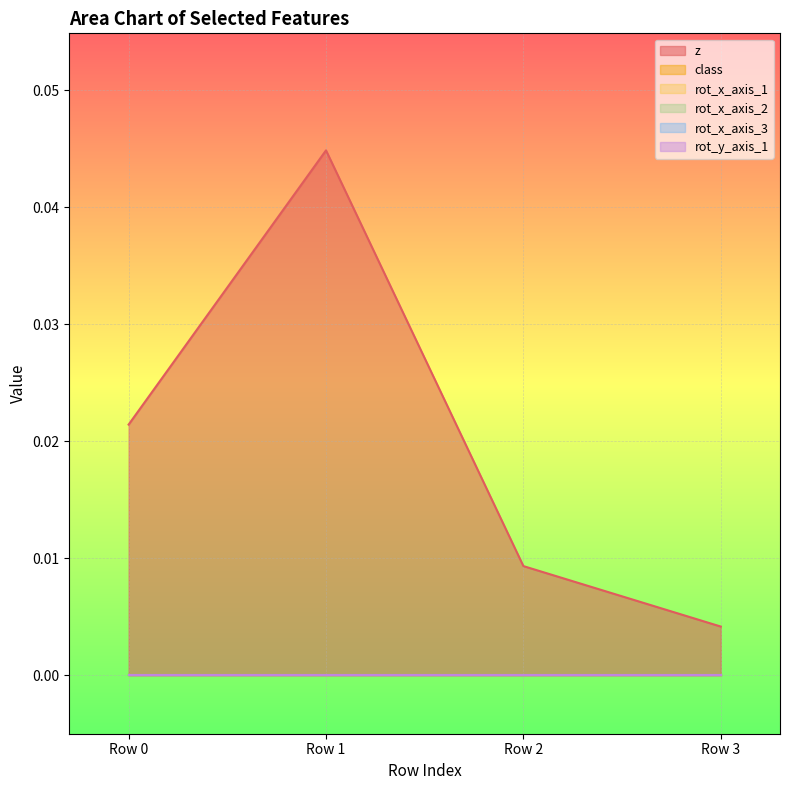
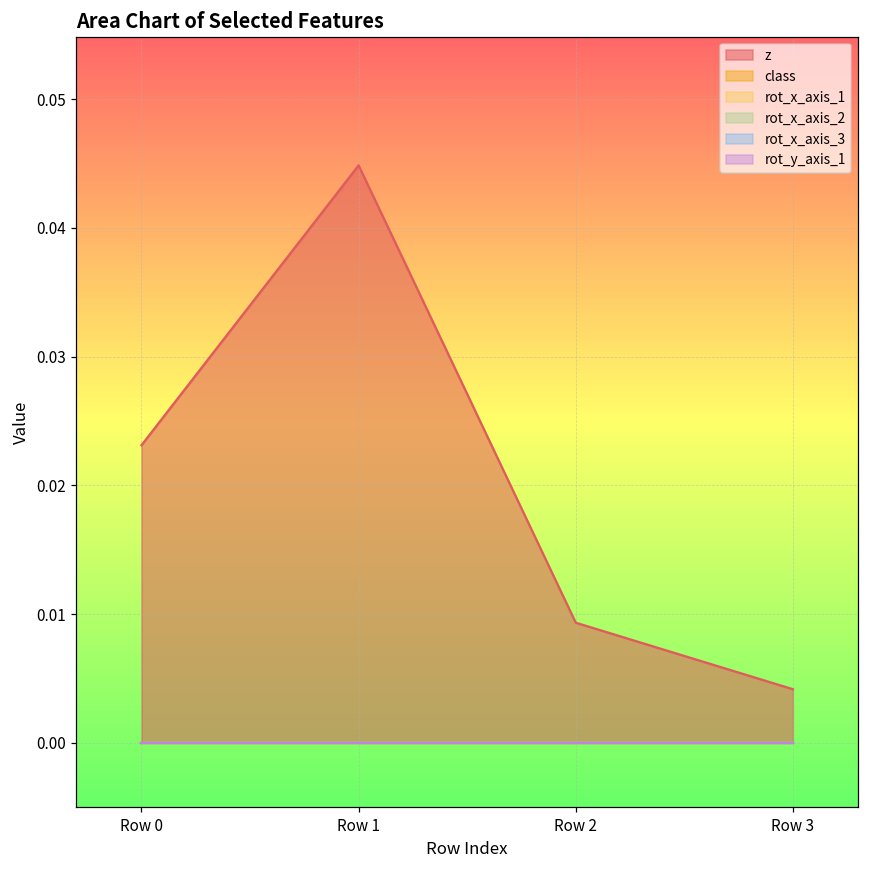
z, Row 0: 0.0214 -> 0.0231
